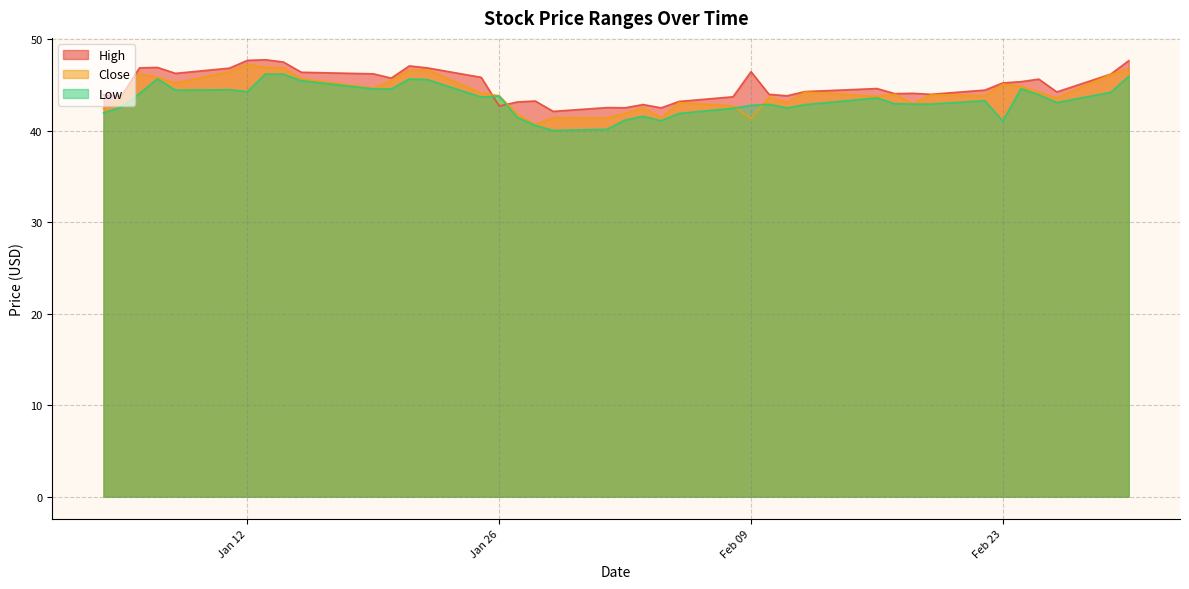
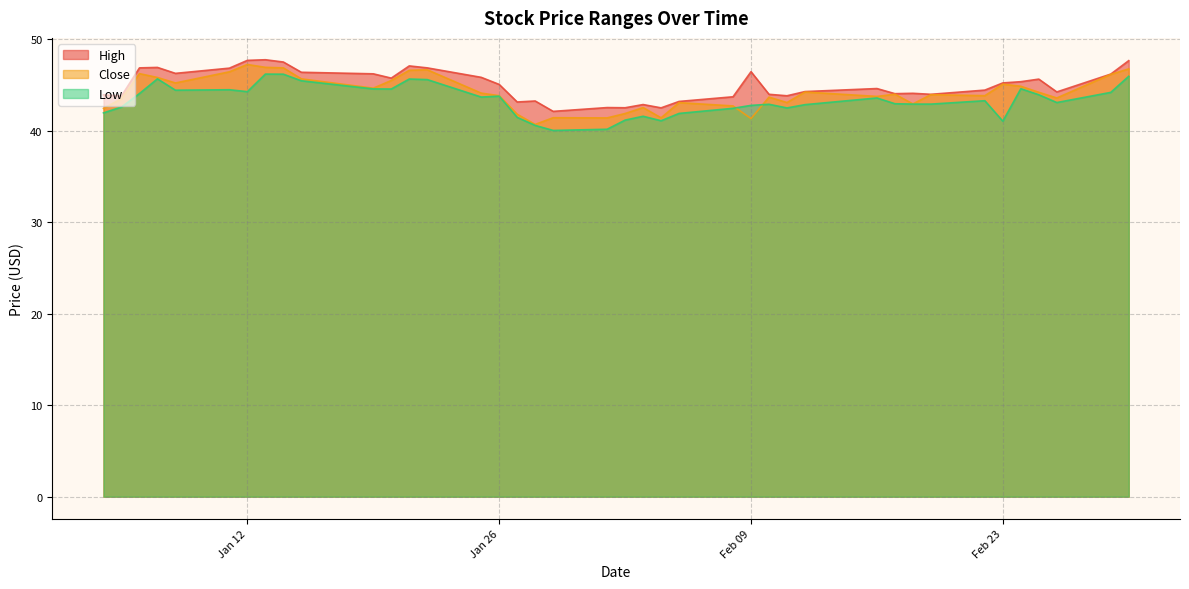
High, Jan 26: 43 -> 45
